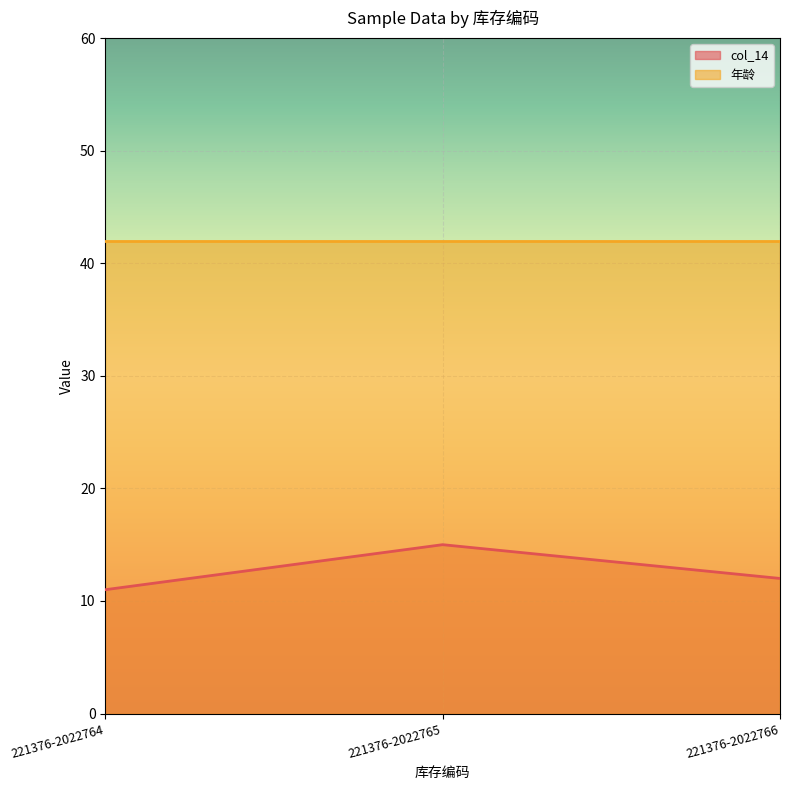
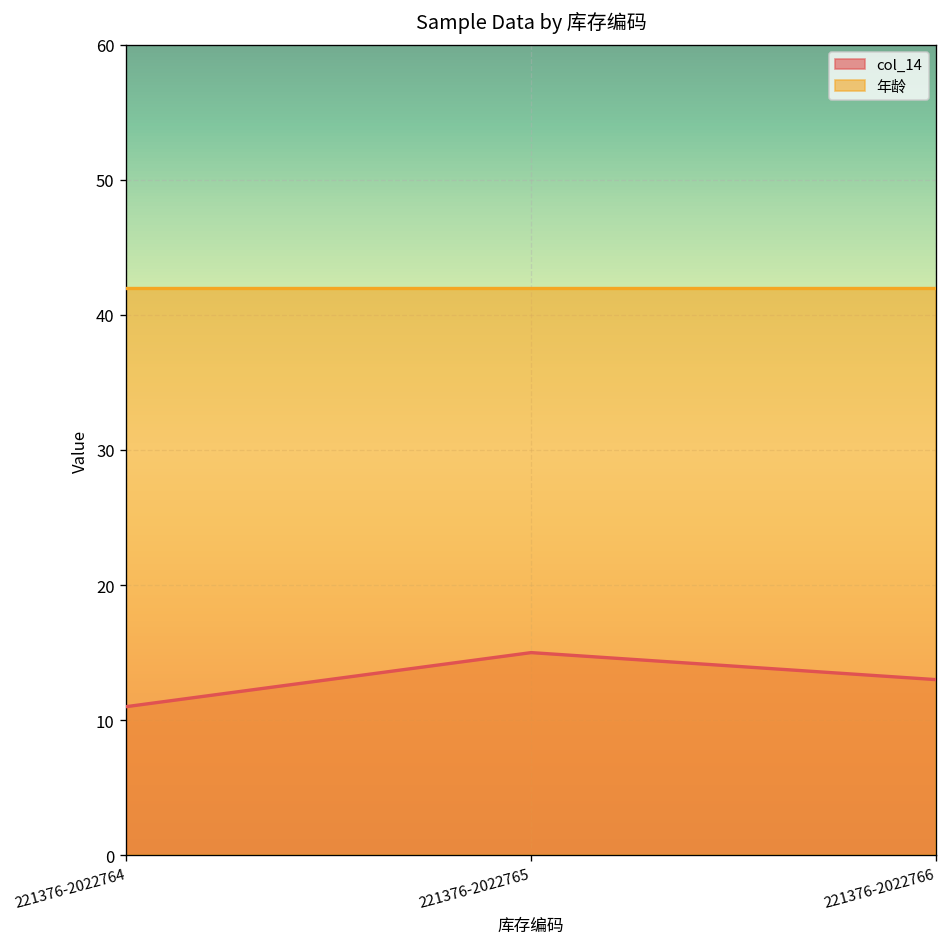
col_14, 221376-2022766: 12 -> 13
